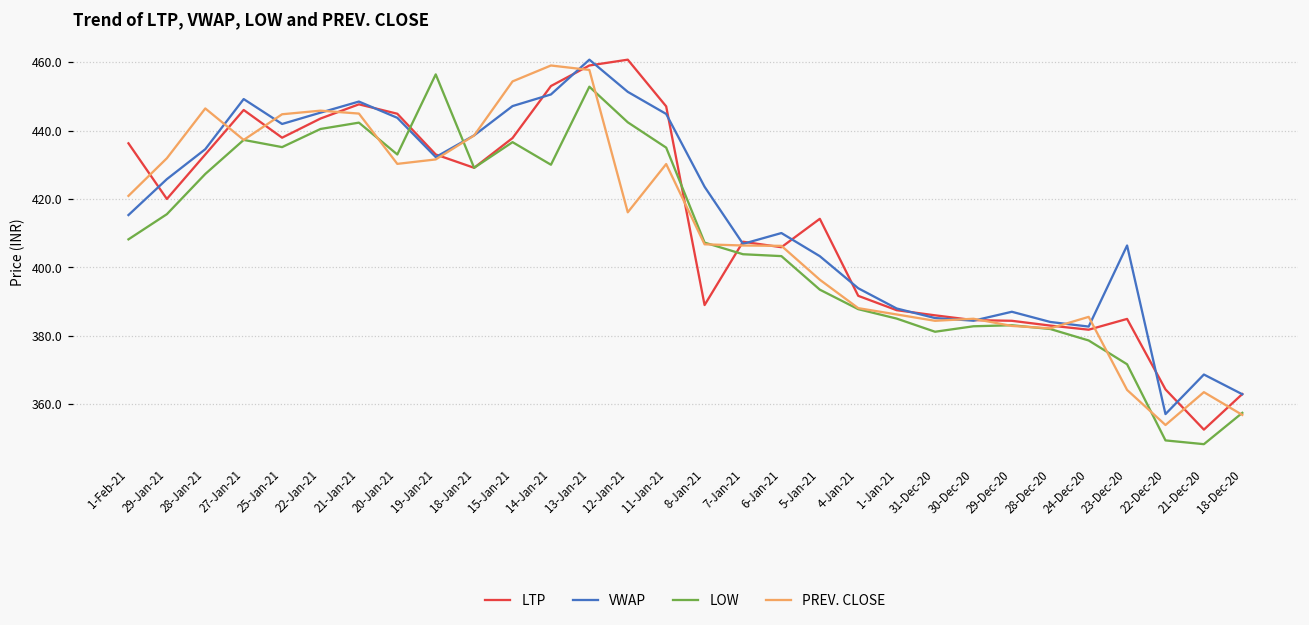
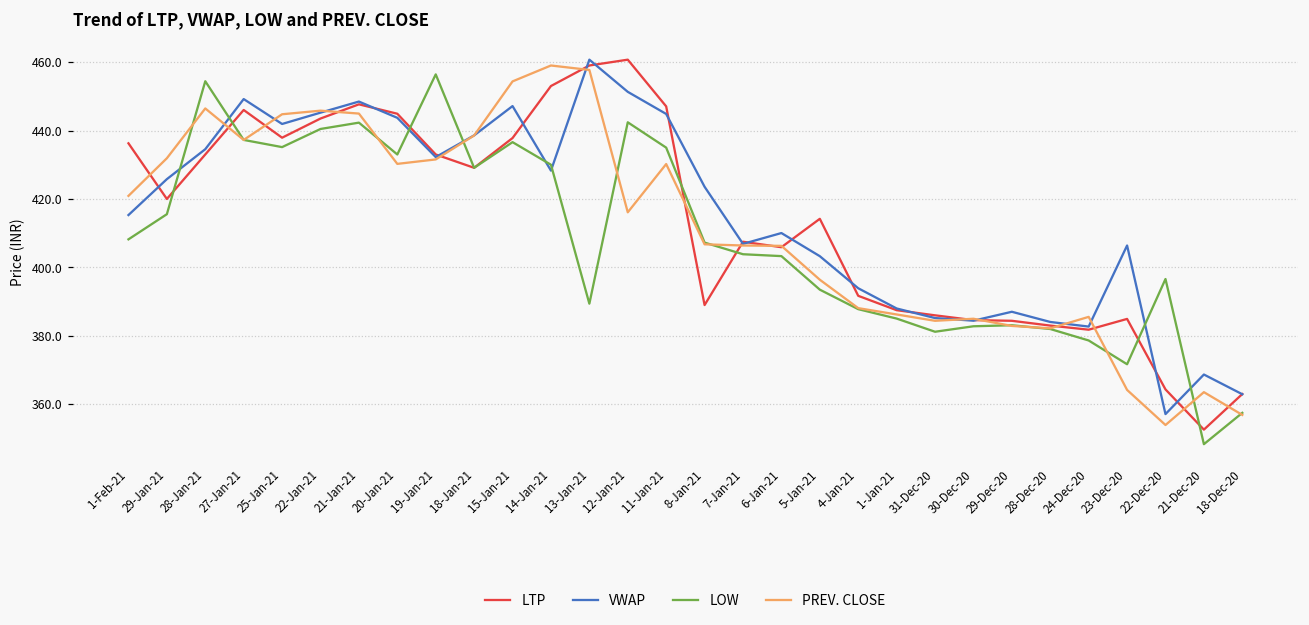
LOW, 28-Jan-21: 427 -> 454
VWAP, 14-Jan-21: 451 -> 428
LOW, 13-Jan-21: 453 -> 389
LOW, 22-Dec-20: 349 -> 397
